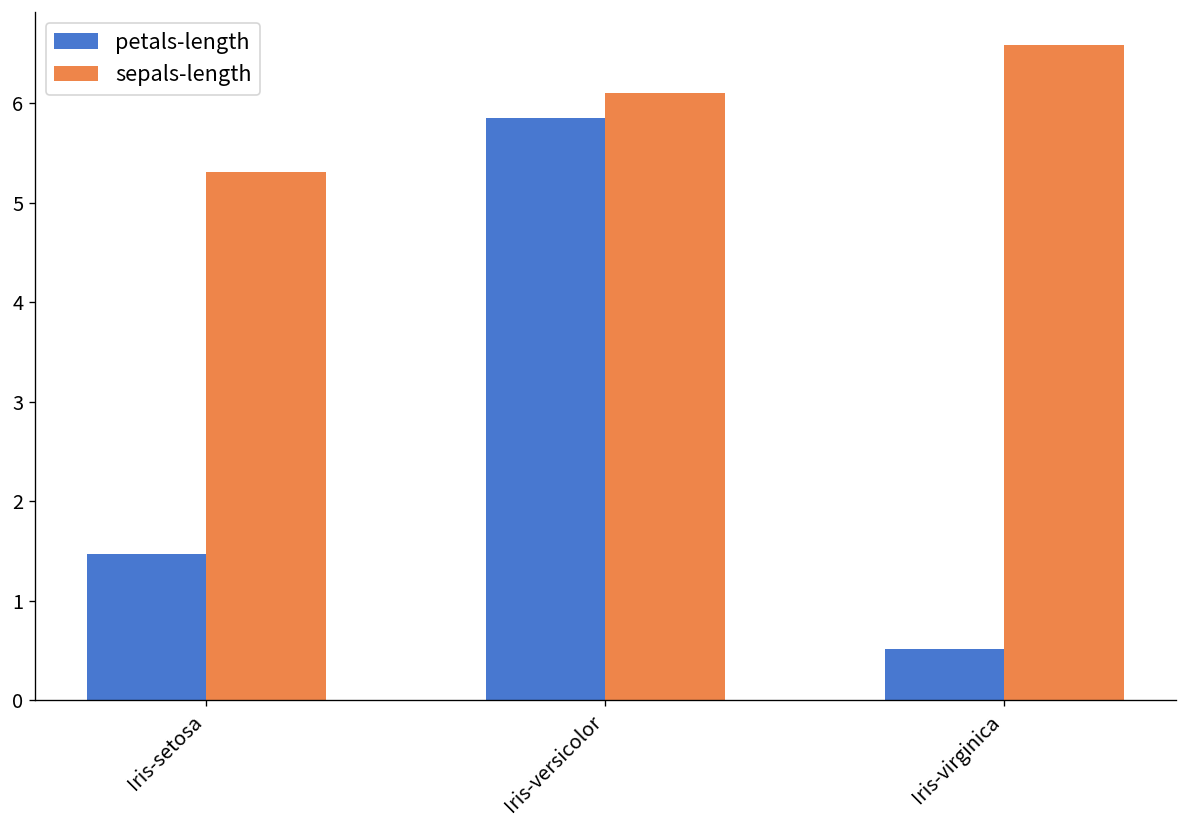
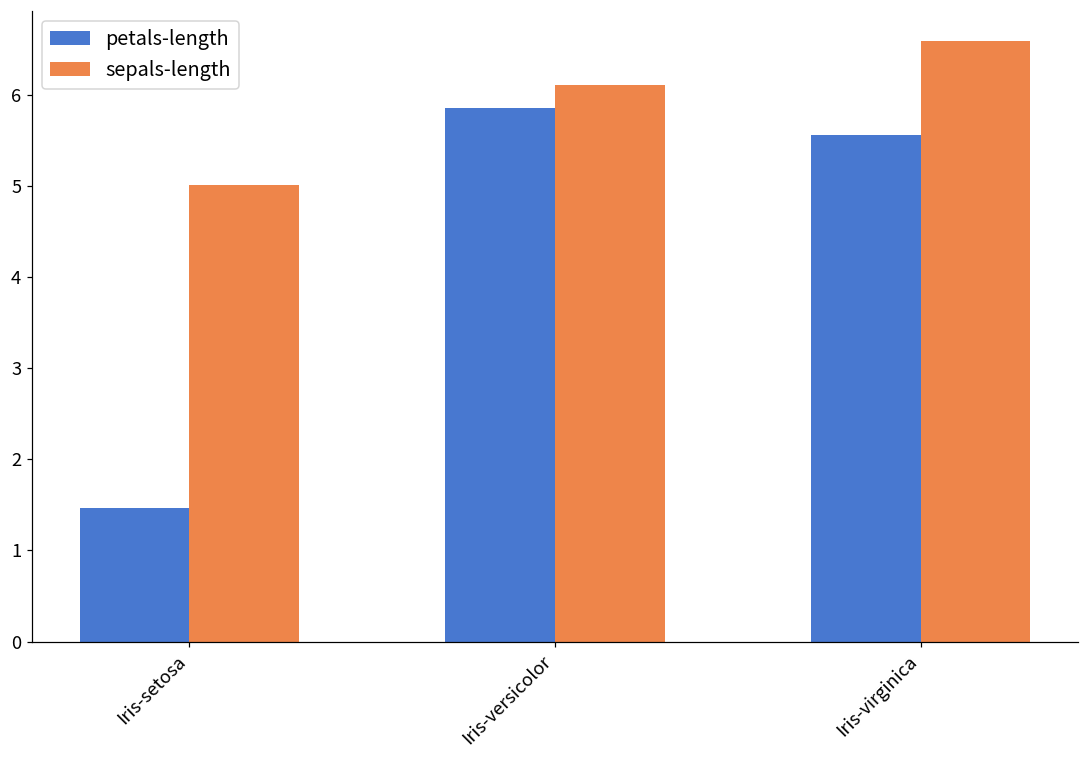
sepals-length, Iris-setosa: 5.3 -> 5.0
petals-length, Iris-virginica: 0.5 -> 5.6
